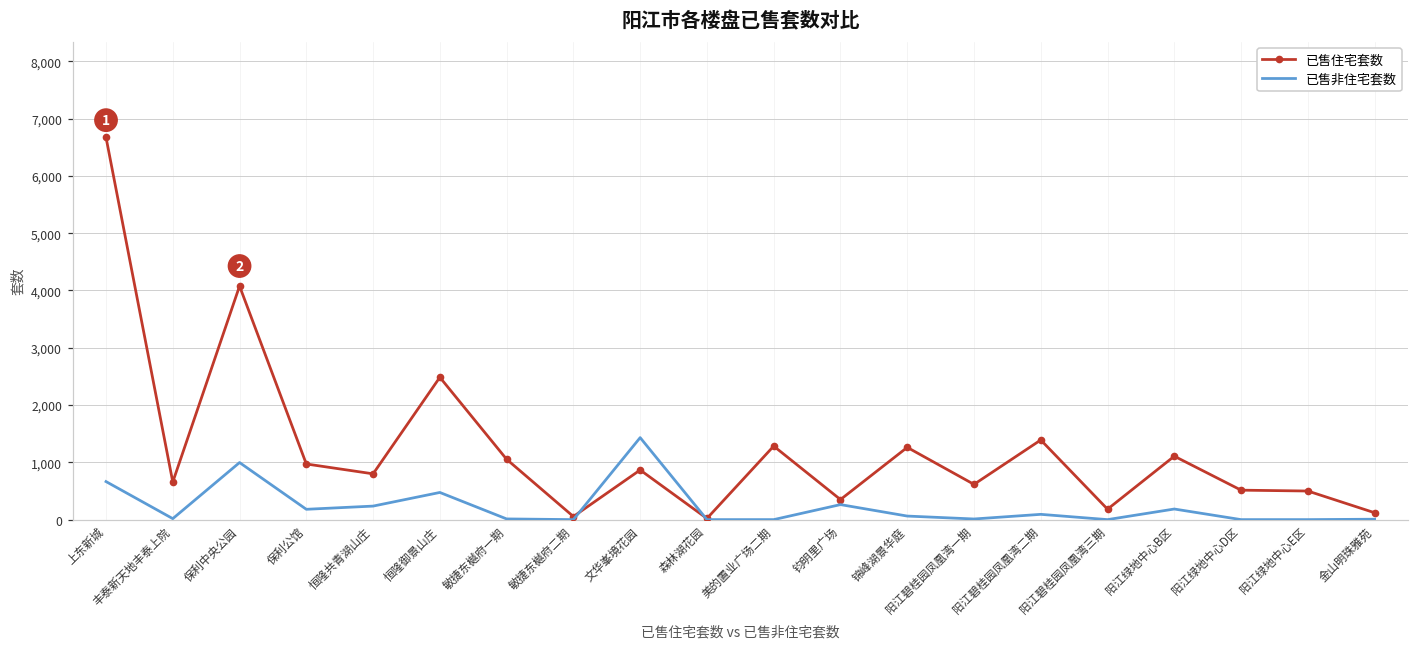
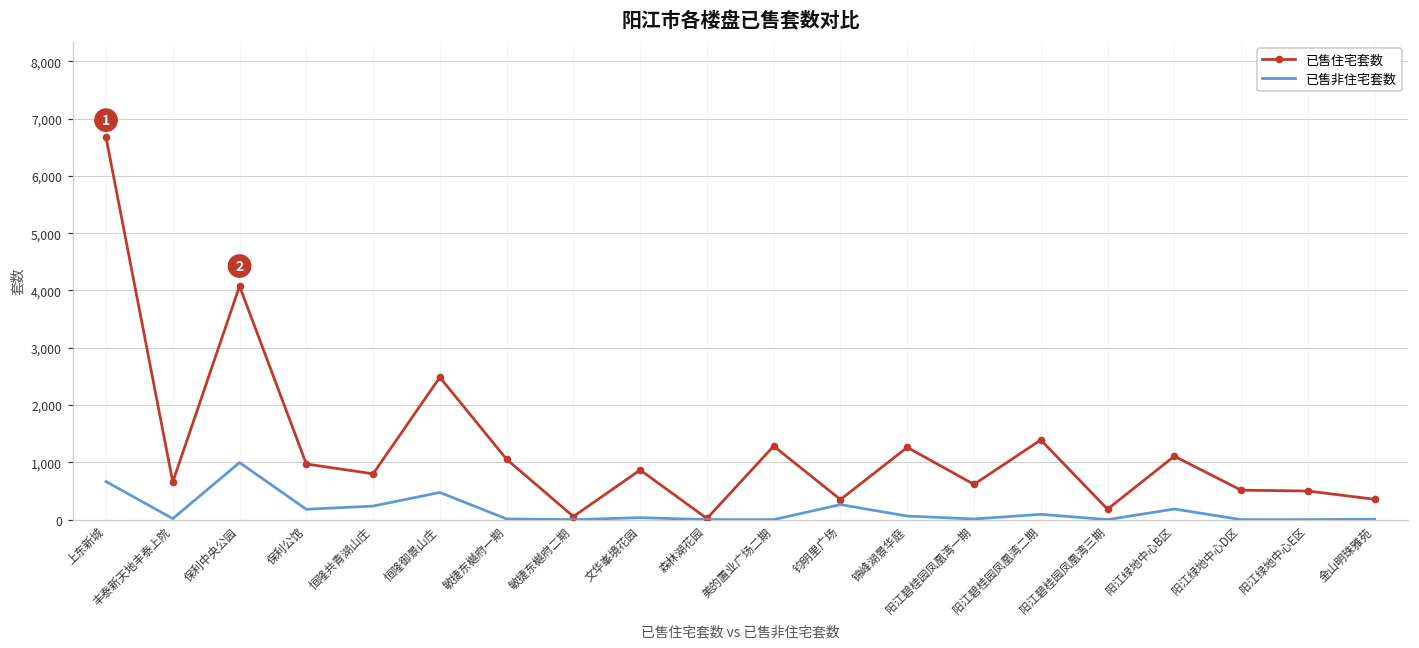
已售非住宅套数, 文华峯境花园: 1,400 -> 0
已售住宅套数, 金山明珠雅苑: 100 -> 400
